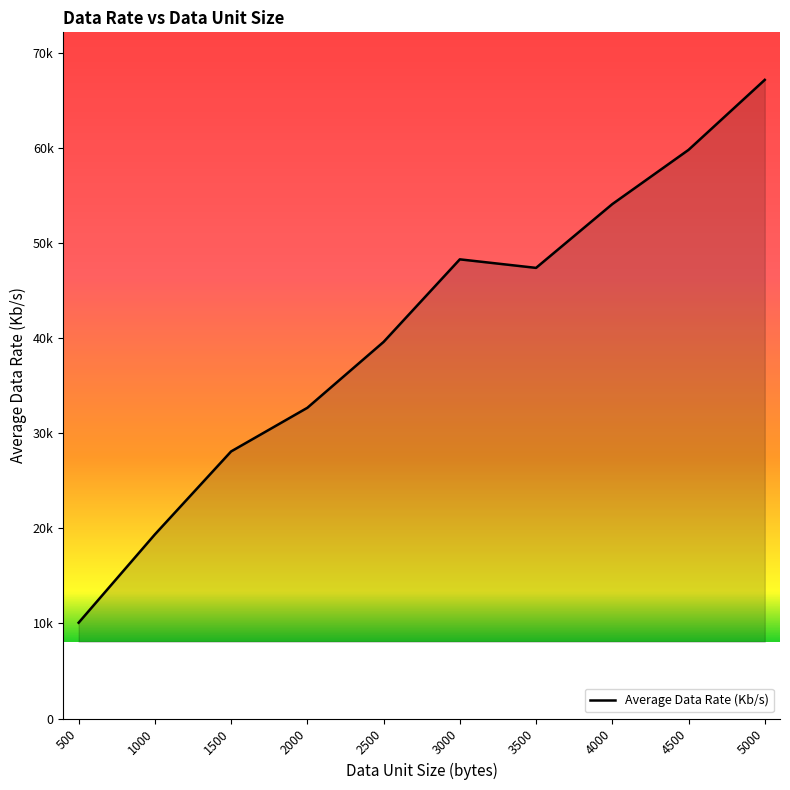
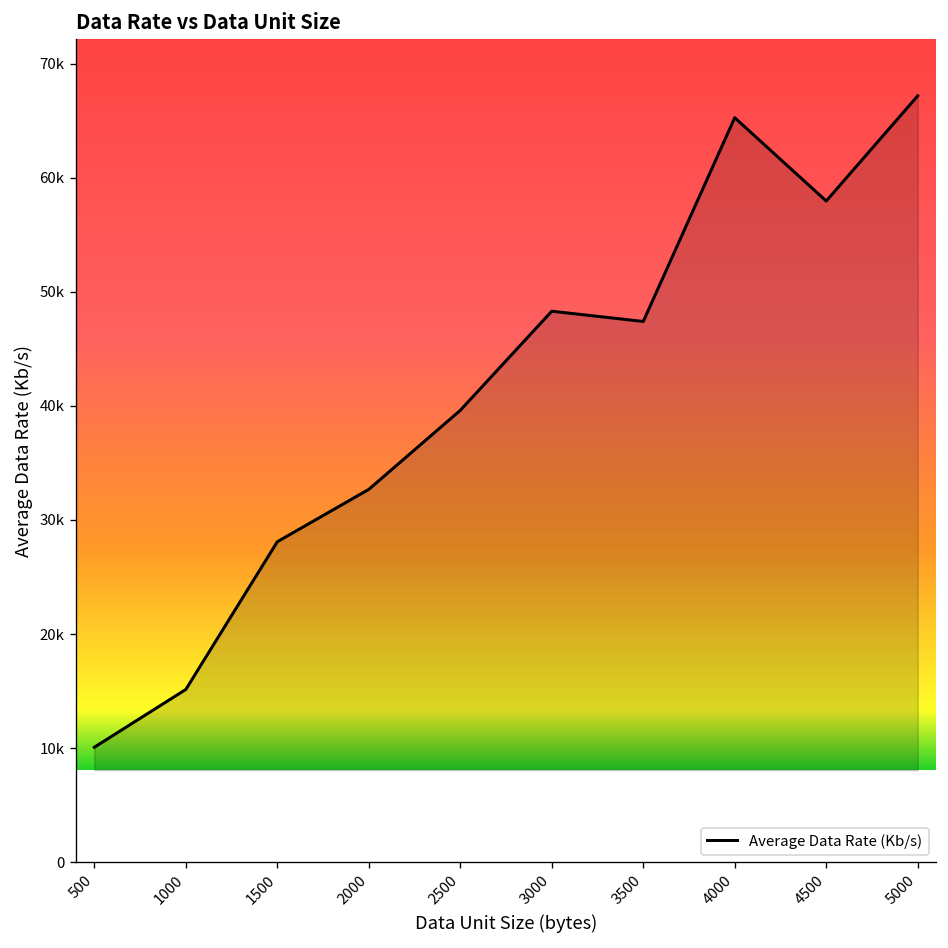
1000: 19000 -> 15000
4000: 54000 -> 65000
4500: 60000 -> 58000
